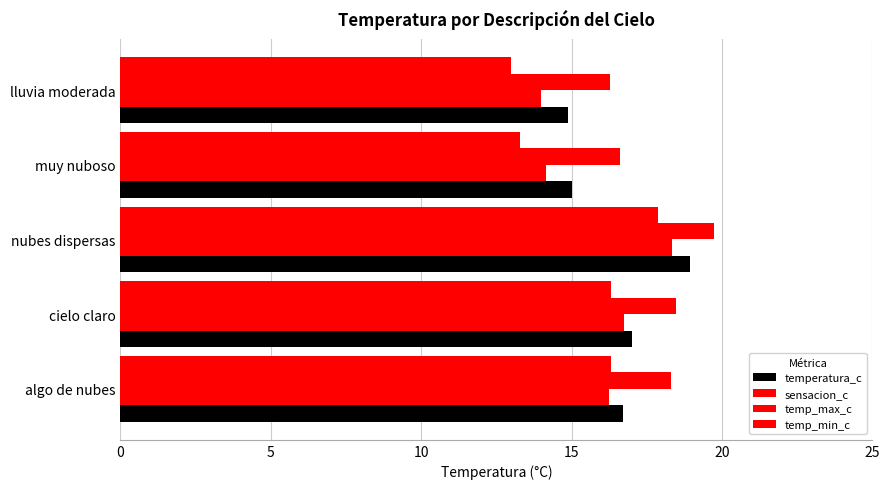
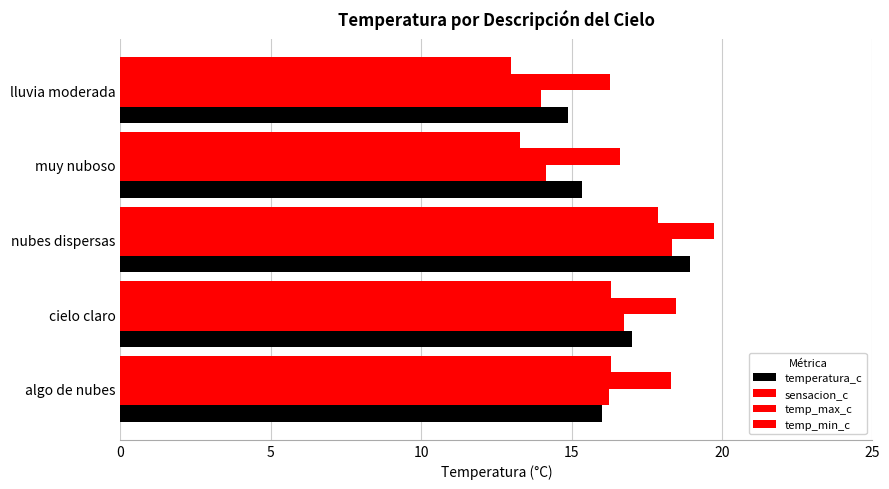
temperatura_c, muy nuboso: 15.0 -> 15.4
temperatura_c, algo de nubes: 16.7 -> 16.0
